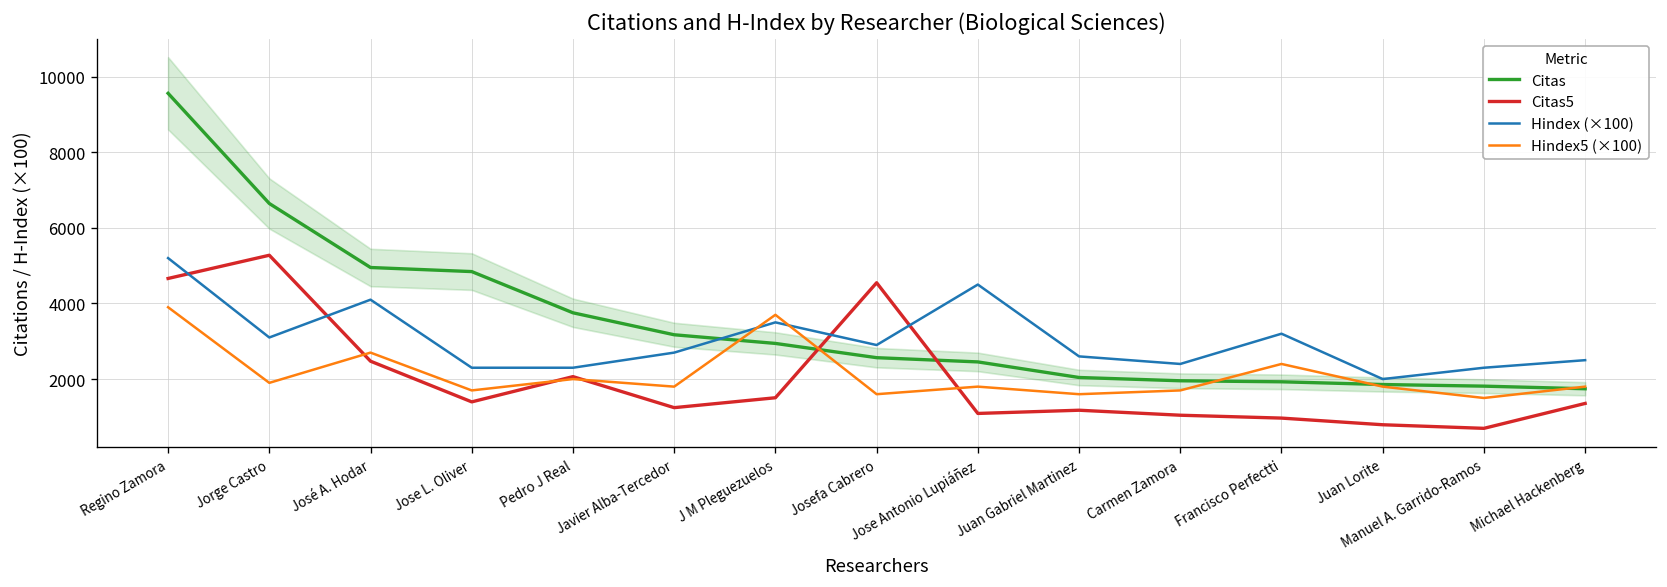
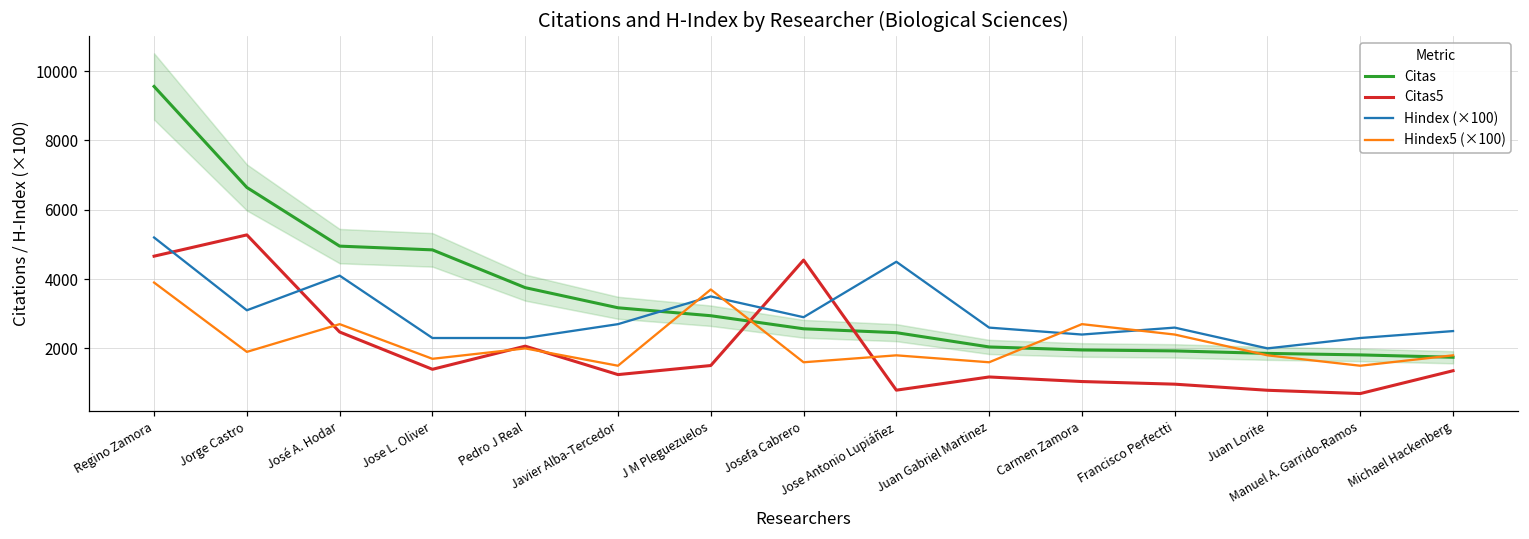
Hindex5 (×100), Javier Alba-Tercedor: 1800 -> 1500
Citas5, Jose Antonio Lupiáñez: 1100 -> 800
Hindex5 (×100), Carmen Zamora: 1700 -> 2700
Hindex (×100), Francisco Perfectti: 3200 -> 2600
